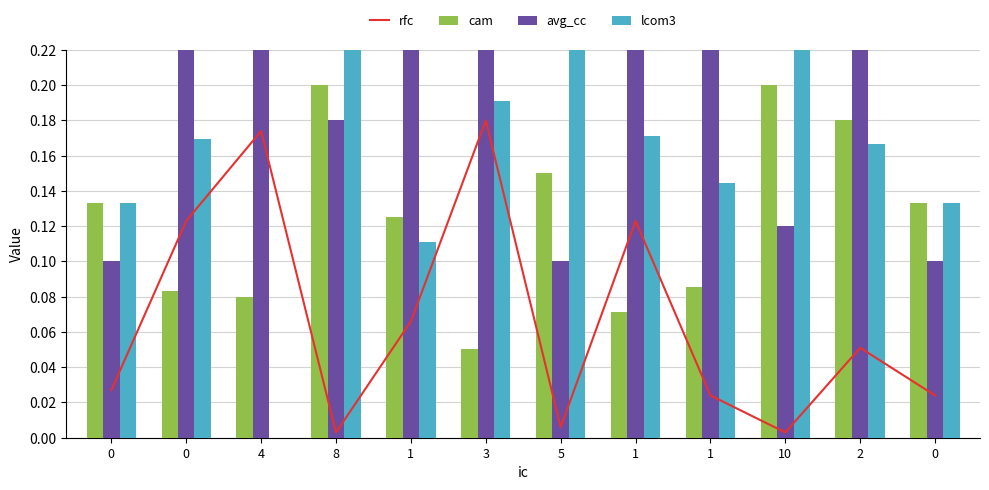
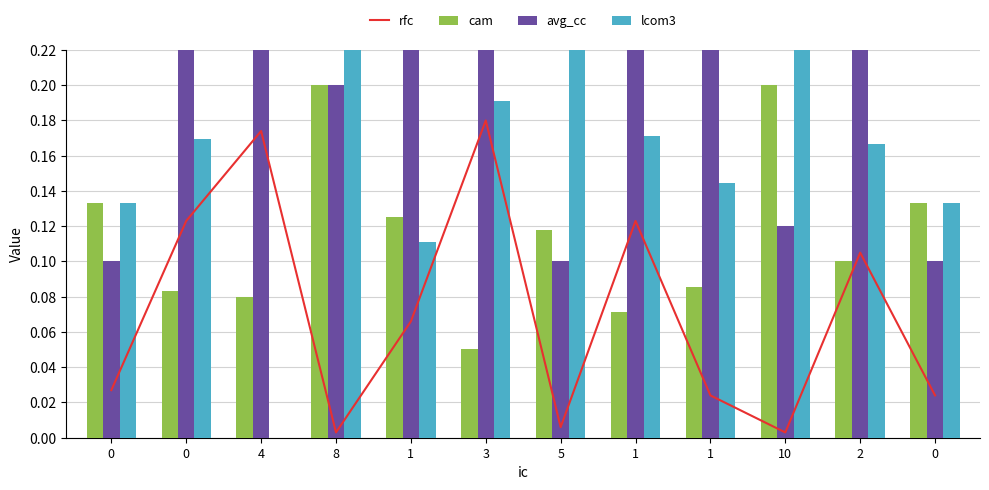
avg_cc, 8: 0.180 -> 0.200
cam, 5: 0.150 -> 0.118
cam, 2: 0.180 -> 0.100
rfc, 2: 0.051 -> 0.105
